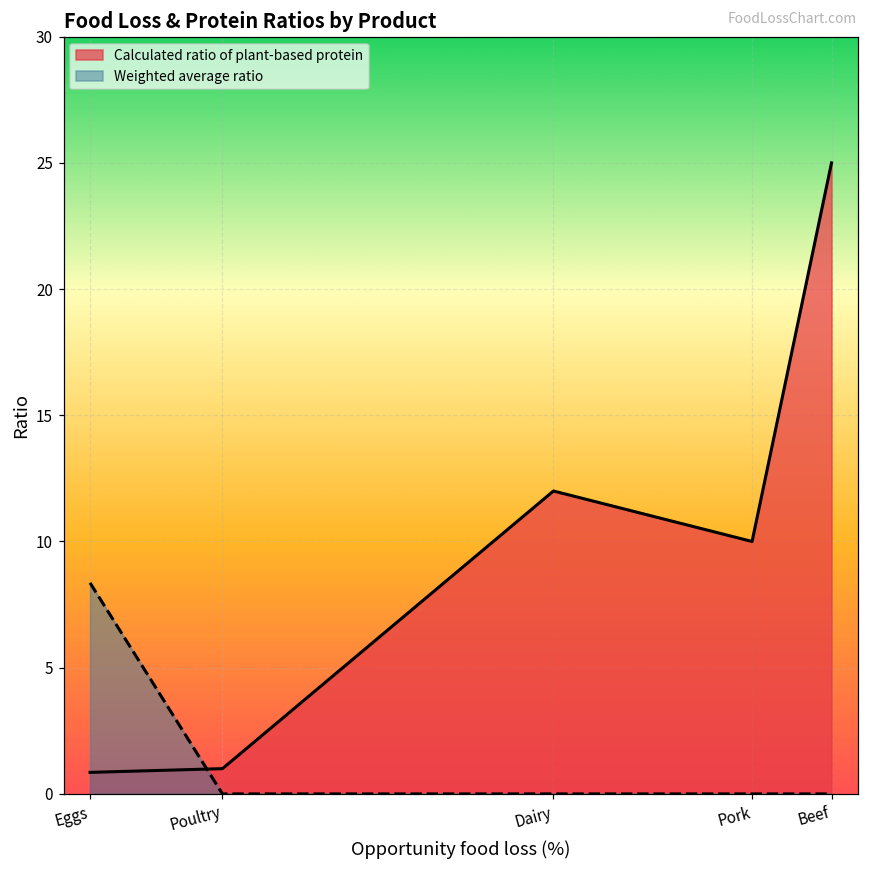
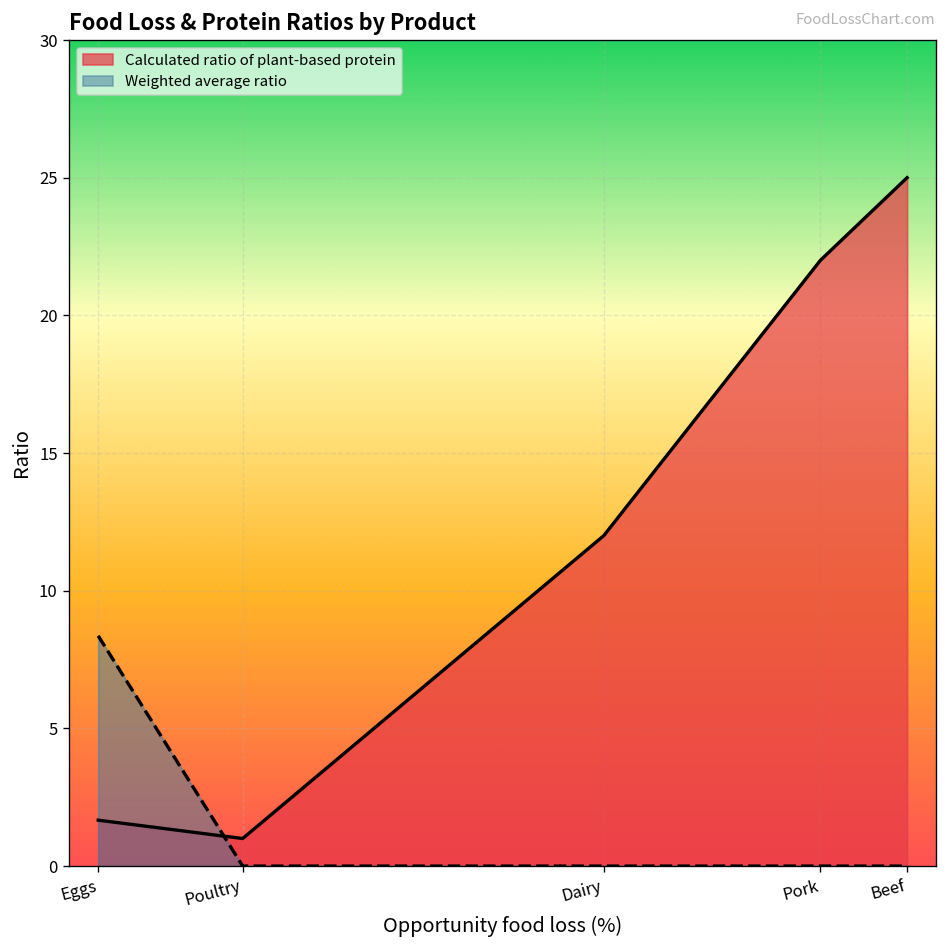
Calculated ratio of plant-based protein, Eggs: 0.9 -> 1.7
Calculated ratio of plant-based protein, Pork: 10 -> 22
